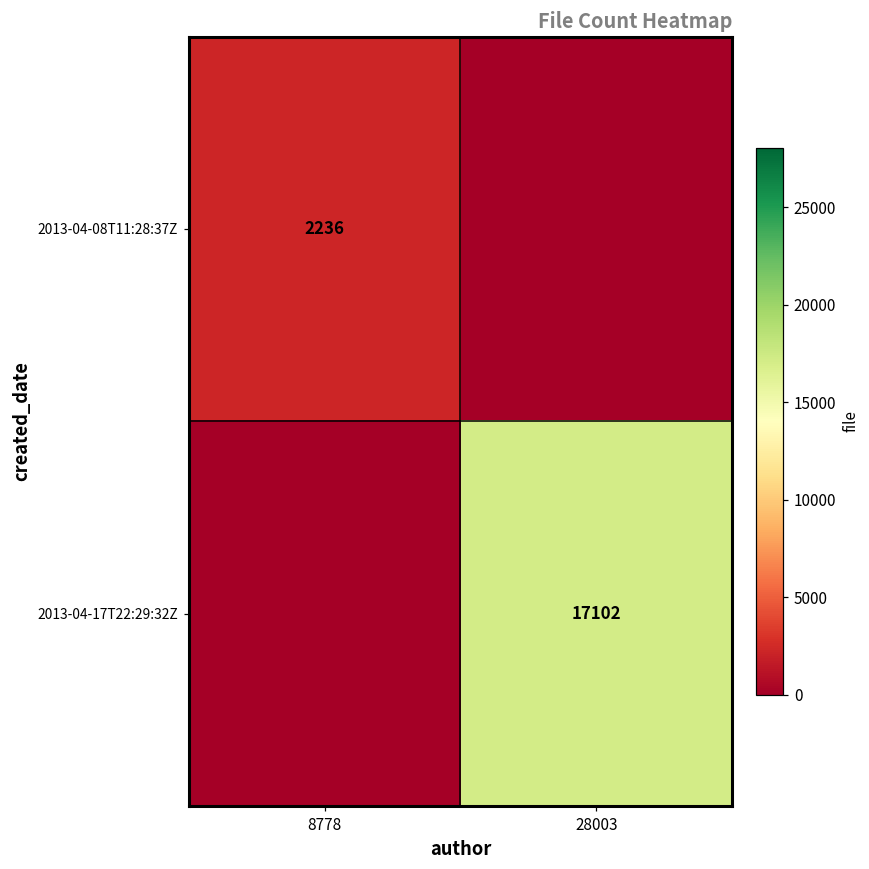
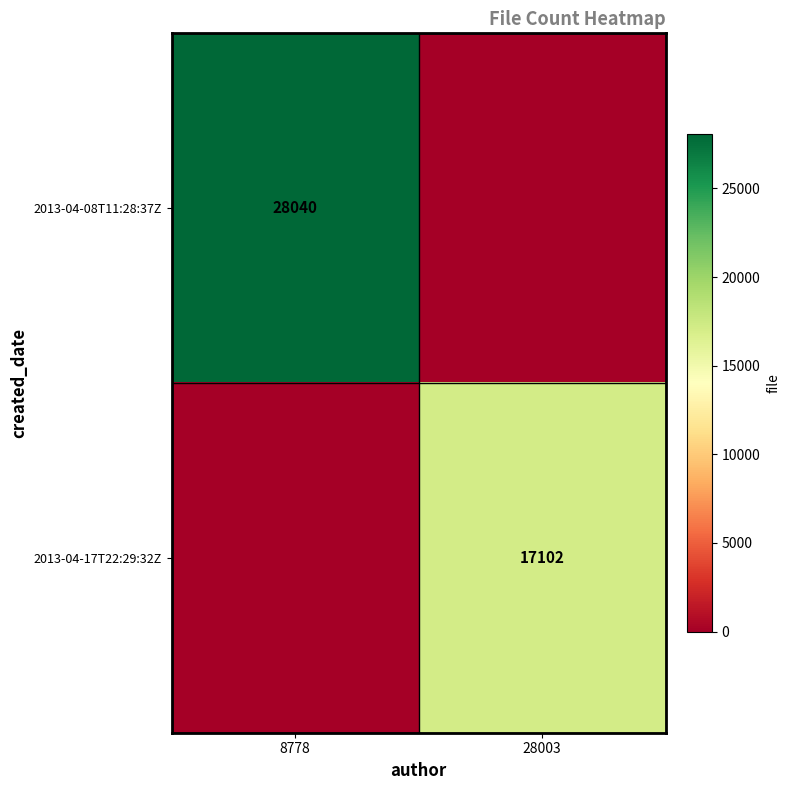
2013-04-08T11:28:37Z, 8778: 2236 -> 28040
